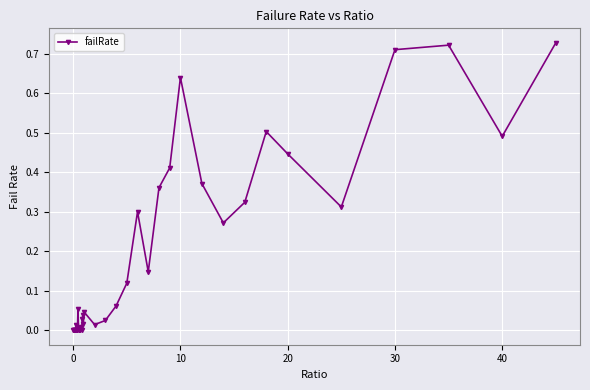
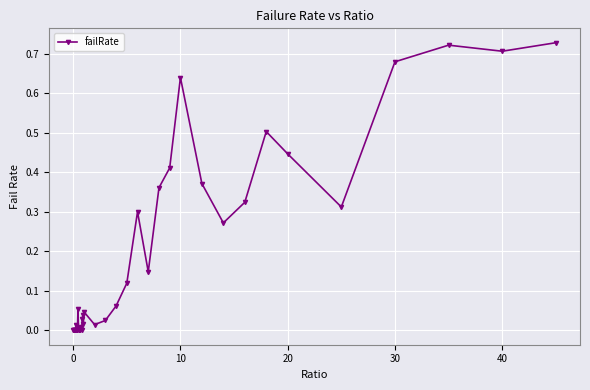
30: 0.71 -> 0.68
40: 0.49 -> 0.71
